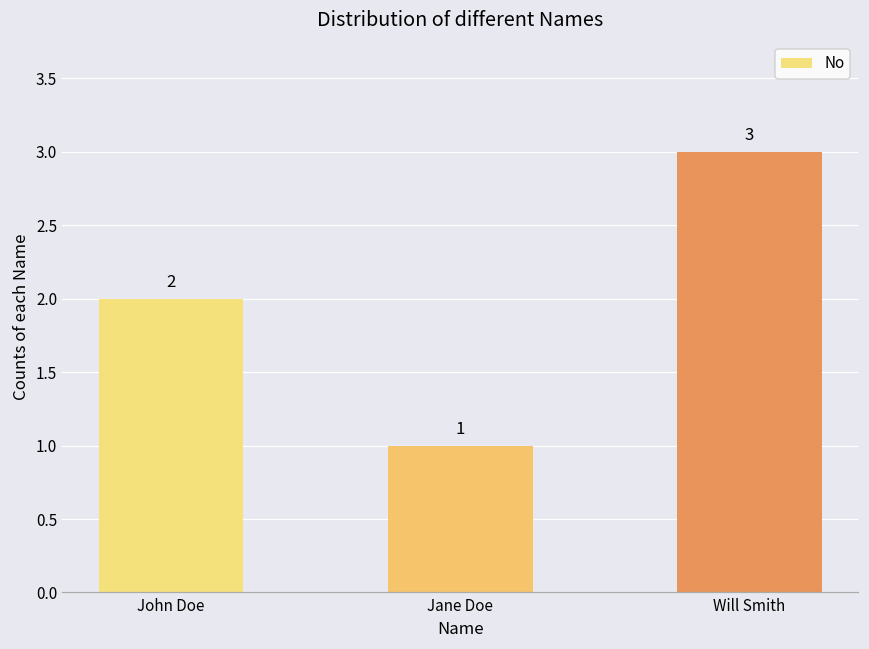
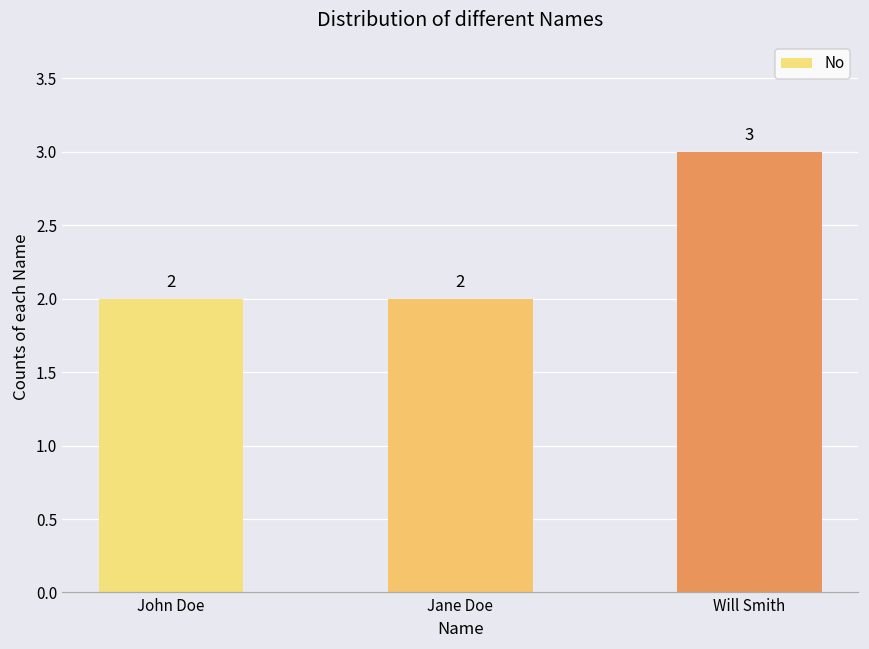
Jane Doe: 1 -> 2
